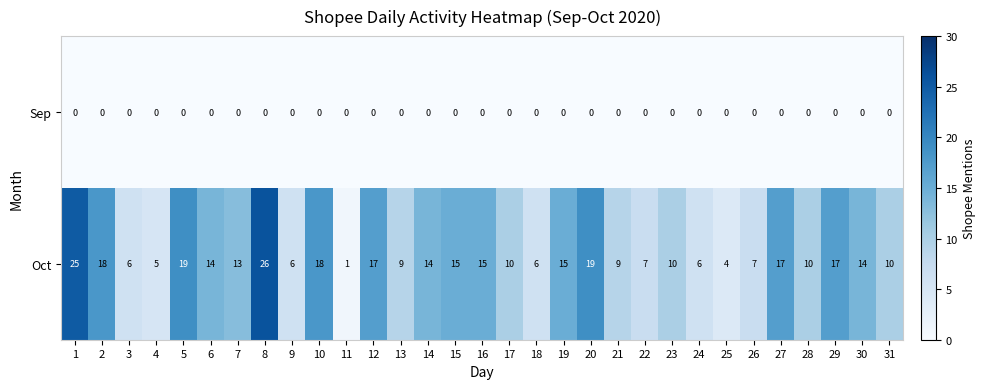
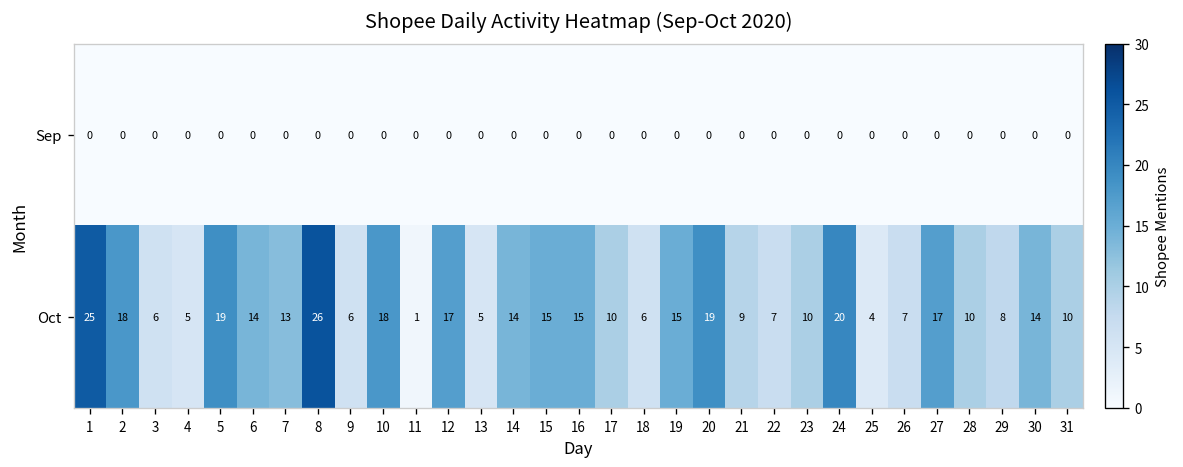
Oct, 13: 9 -> 5
Oct, 24: 6 -> 20
Oct, 29: 17 -> 8
